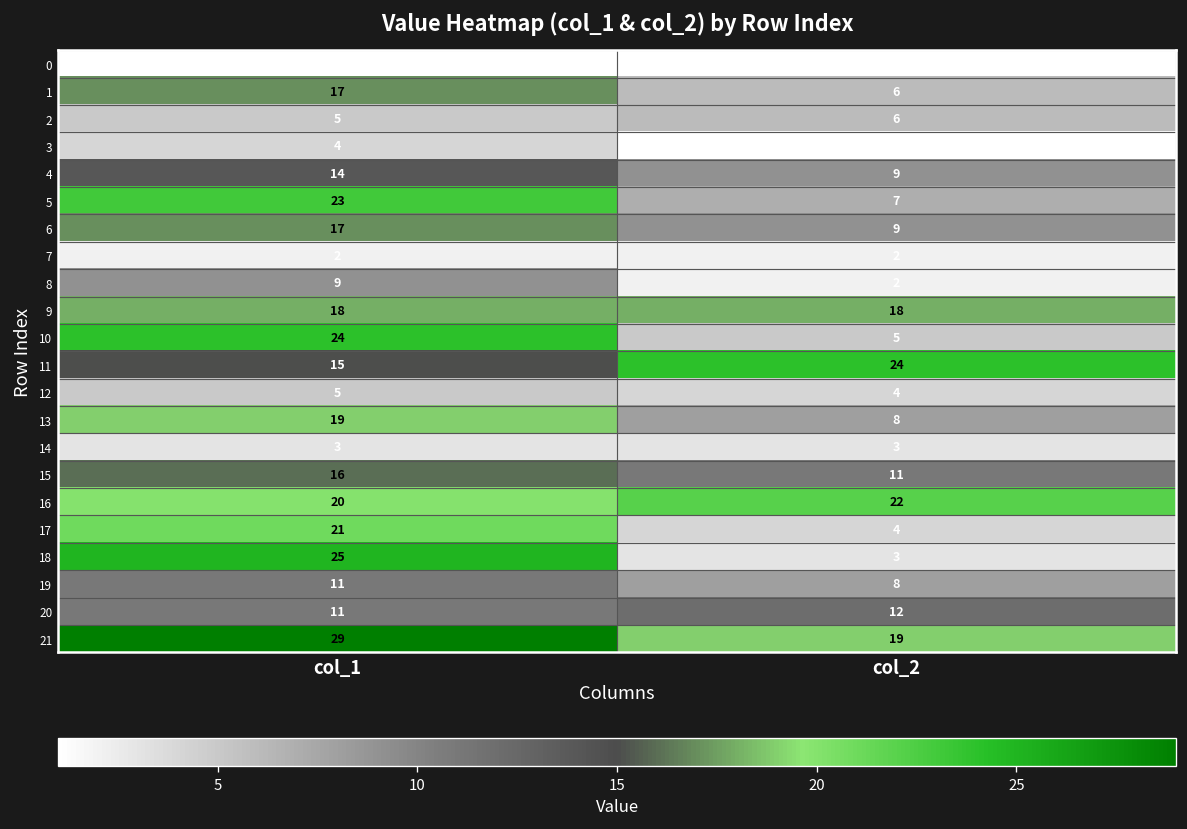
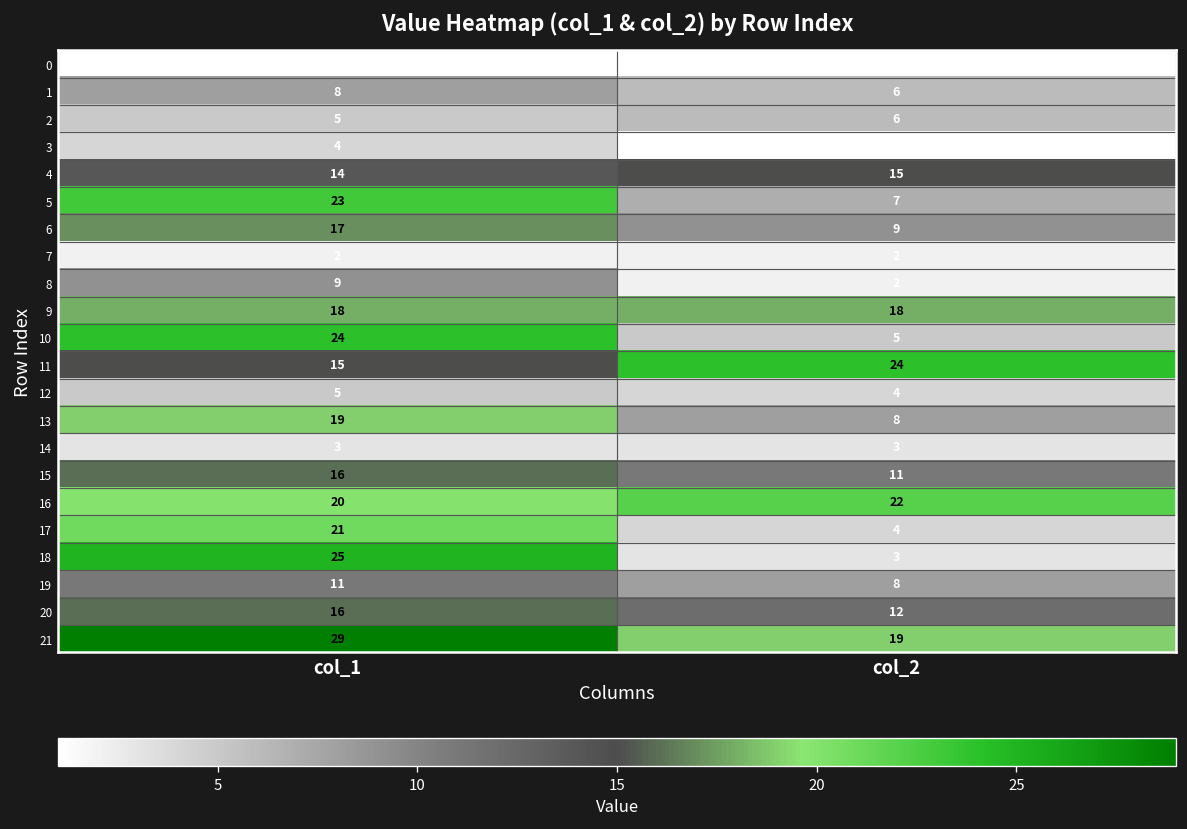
1, col_1: 17 -> 8
4, col_2: 9 -> 15
20, col_1: 11 -> 16
